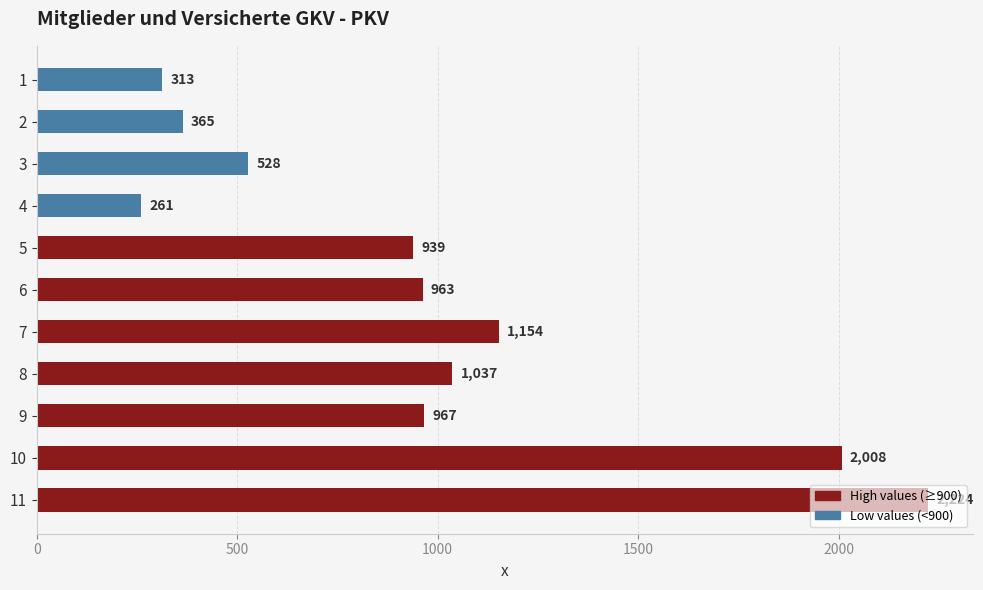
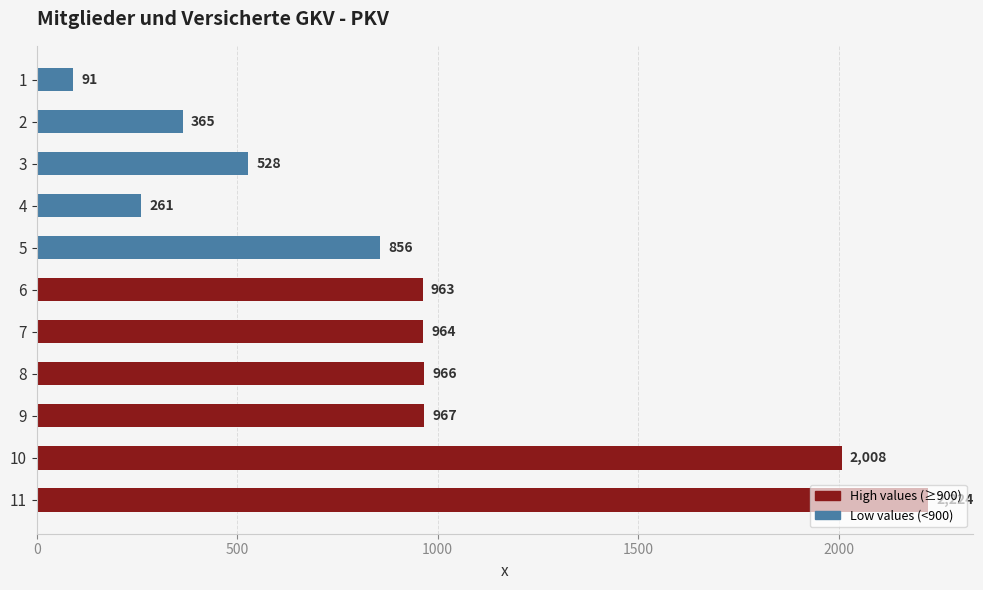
1: 313 -> 91
5: 939 -> 856
7: 1,154 -> 964
8: 1,037 -> 966
